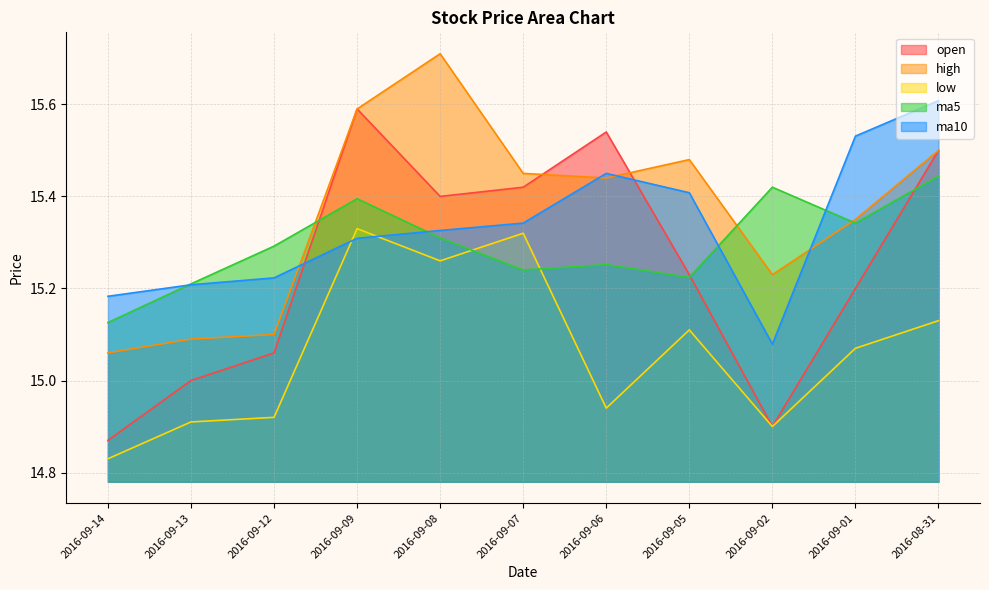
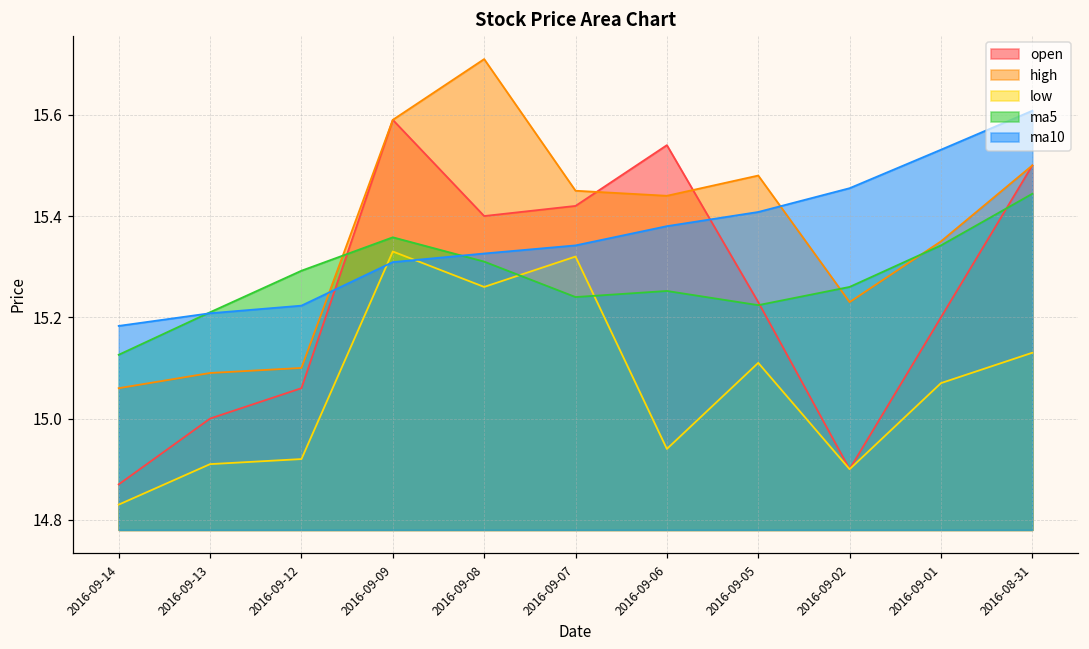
ma5, 2016-09-09: 15.40 -> 15.36
ma10, 2016-09-06: 15.45 -> 15.38
ma5, 2016-09-02: 15.42 -> 15.26
ma10, 2016-09-02: 15.08 -> 15.46
